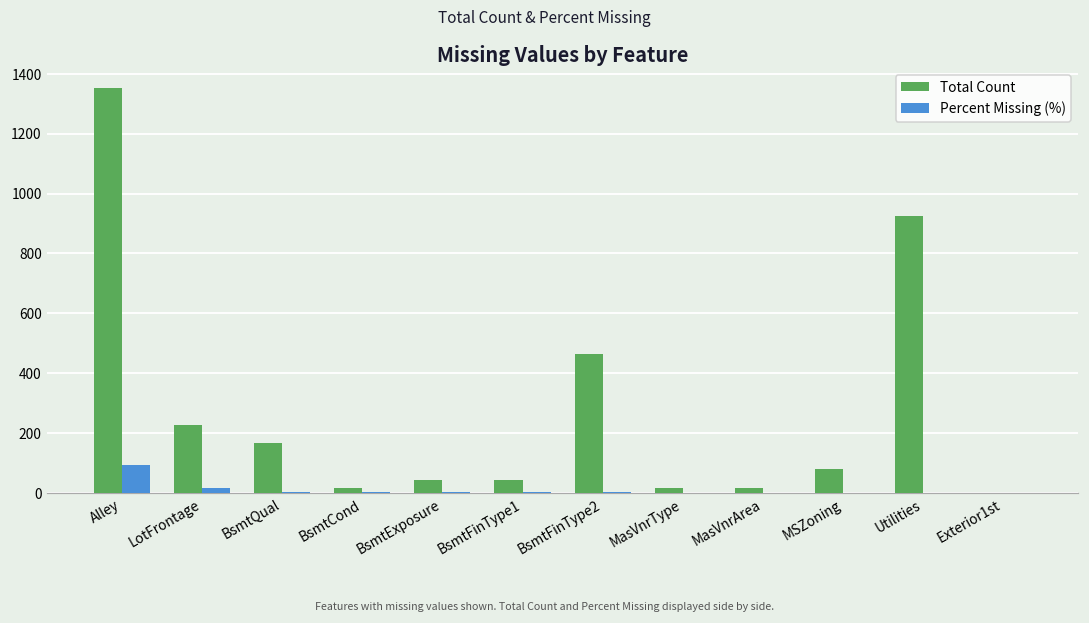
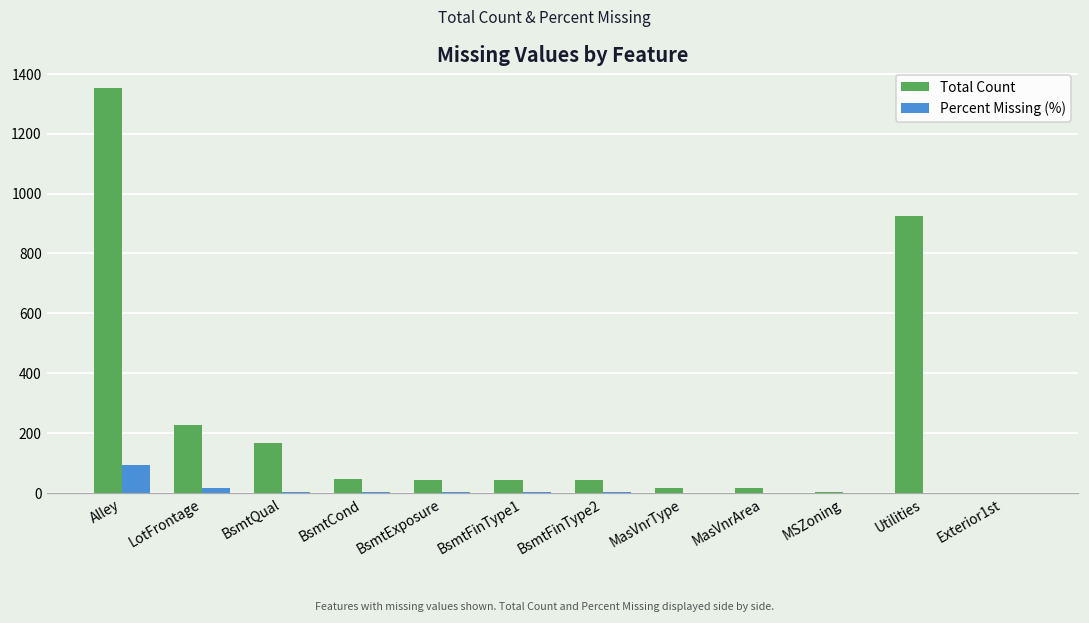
Total Count, BsmtCond: 20 -> 50
Total Count, BsmtFinType2: 460 -> 40
Total Count, MSZoning: 80 -> 0
